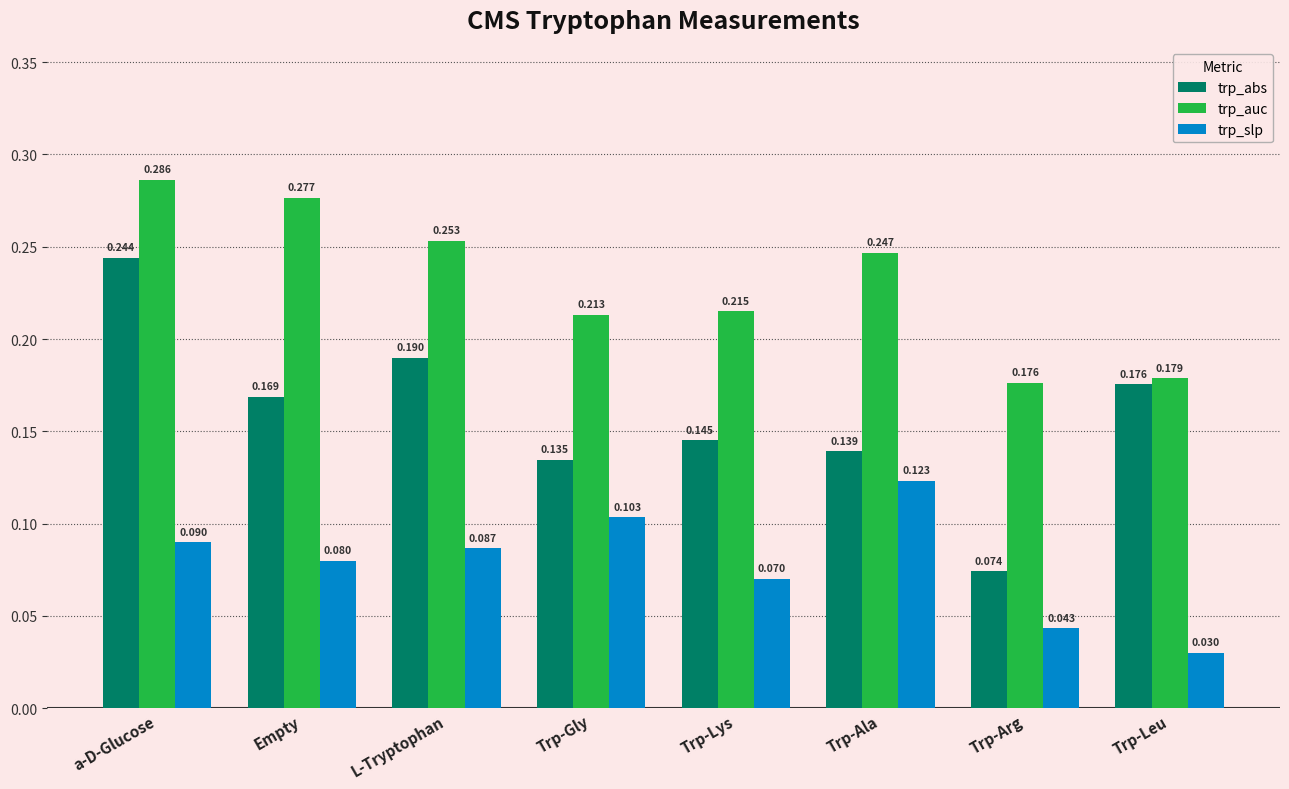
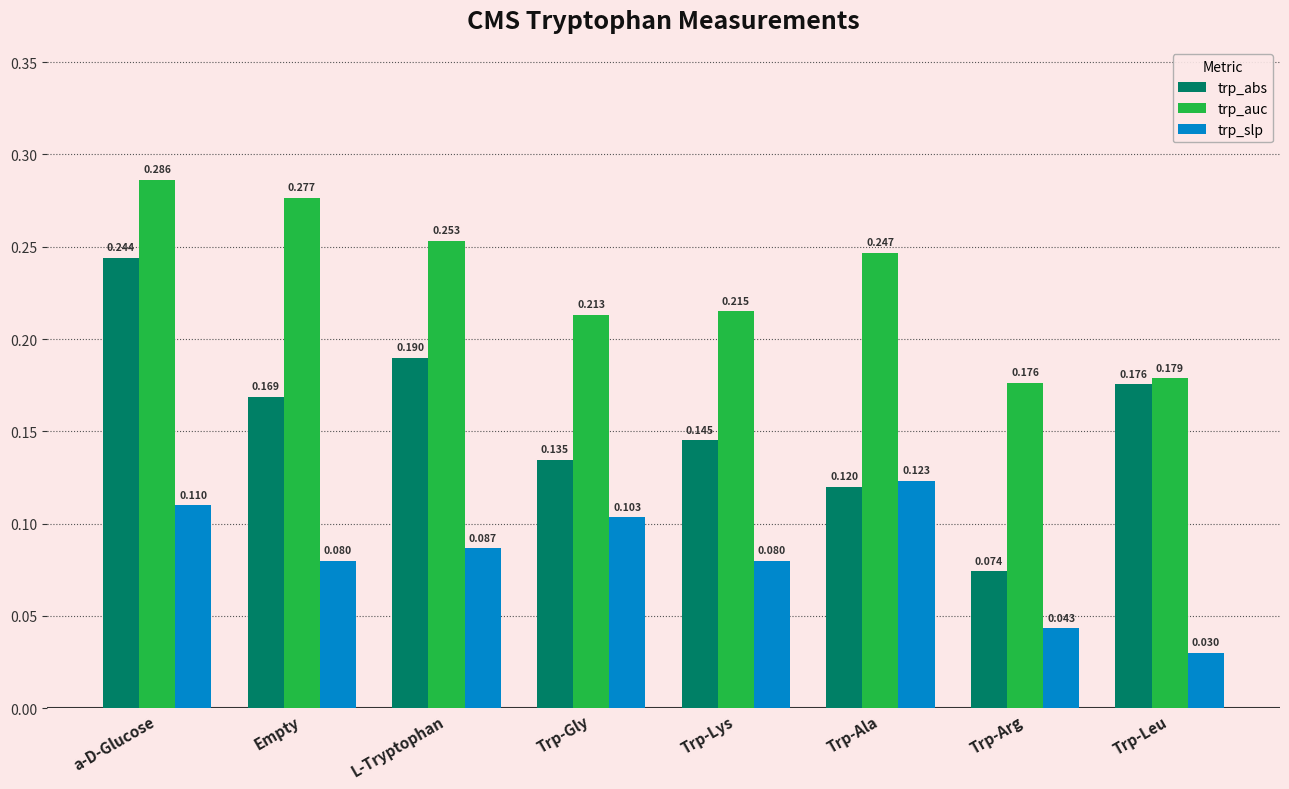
trp_slp, a-D-Glucose: 0.090 -> 0.110
trp_slp, Trp-Lys: 0.070 -> 0.080
trp_abs, Trp-Ala: 0.139 -> 0.120
